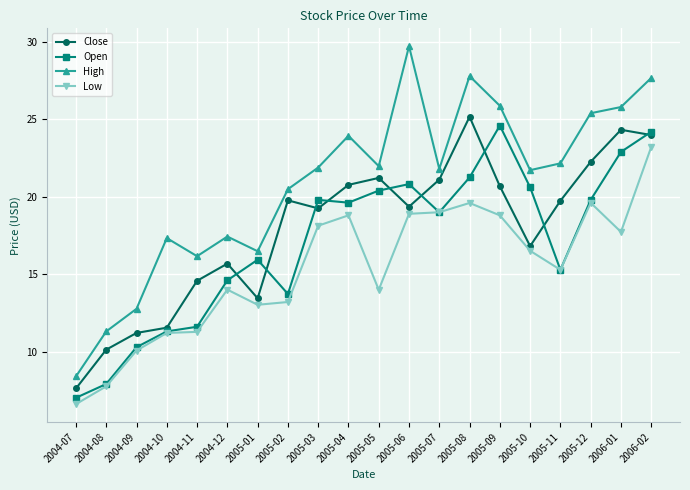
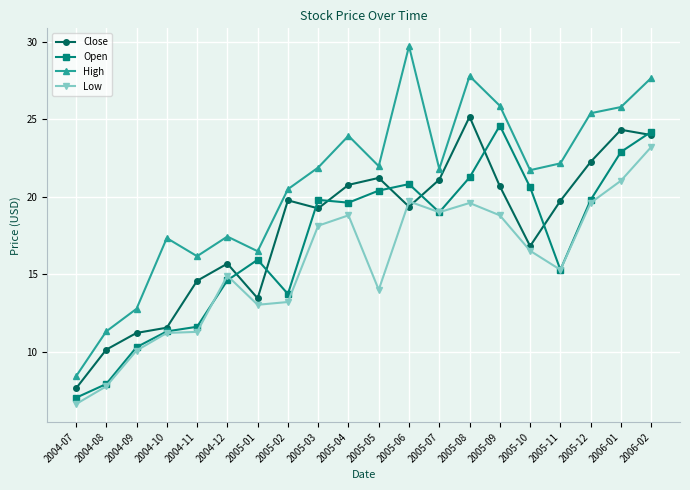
Low, 2004-12: 14.0 -> 14.9
Low, 2005-06: 18.9 -> 19.7
Low, 2006-01: 17.7 -> 21.0
